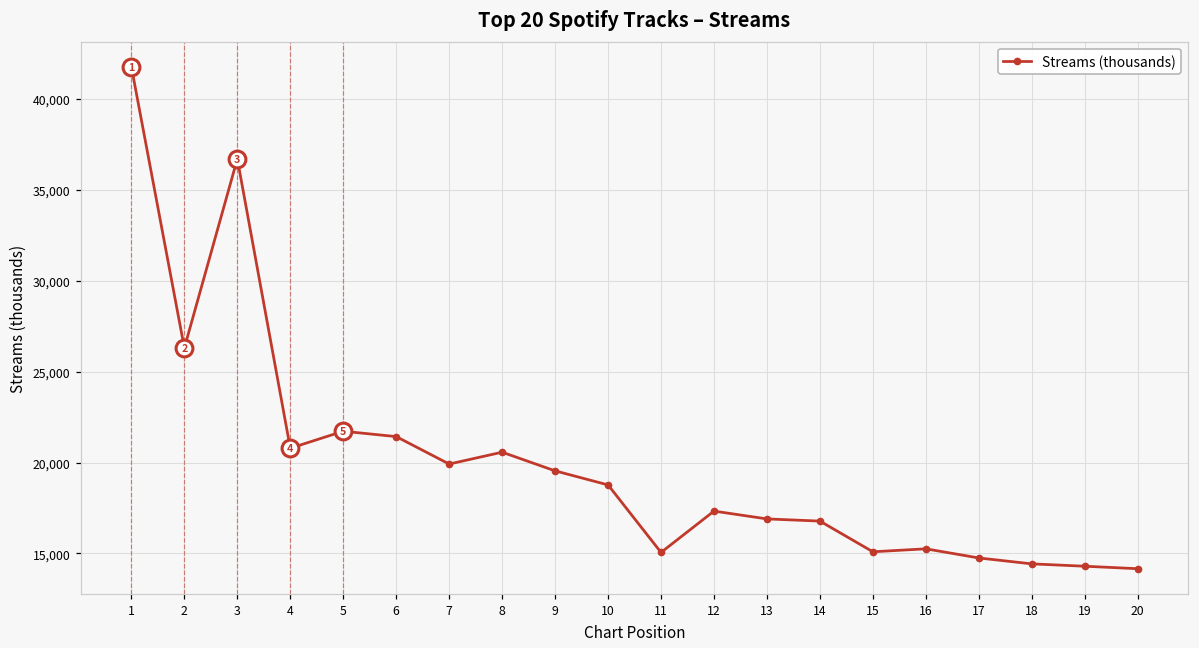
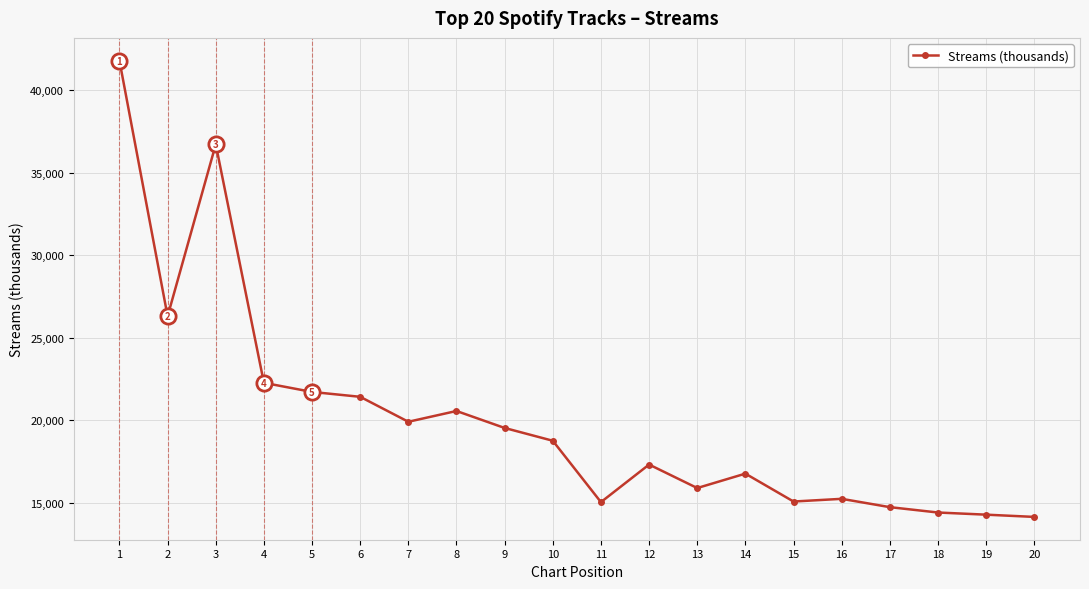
Streams (thousands), 4: 20,800 -> 22,300
Streams (thousands), 13: 16,900 -> 15,900
